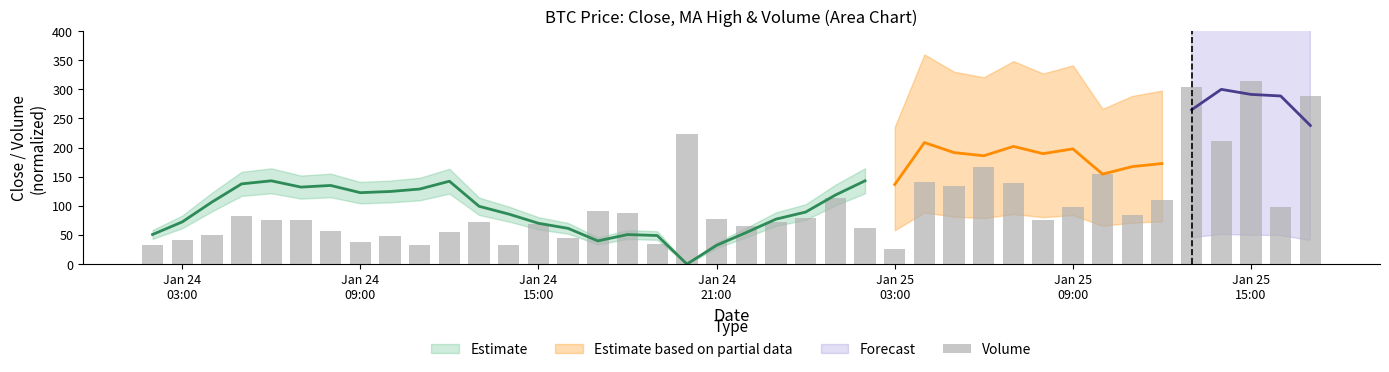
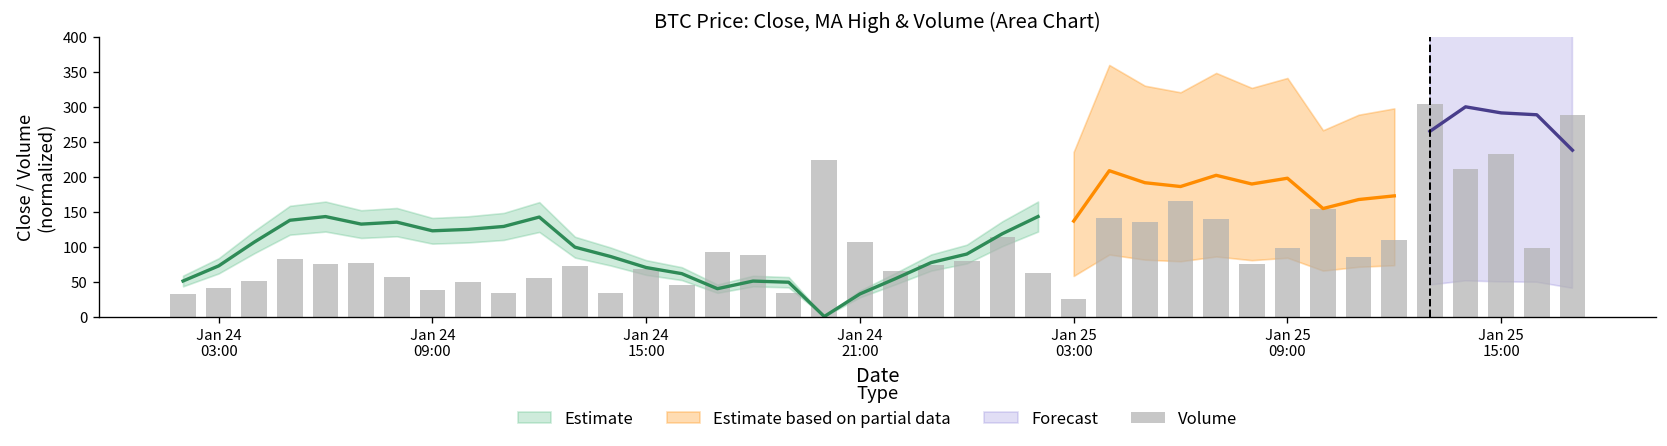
Volume, Jan 24 21:00: 80 -> 110
Volume, Jan 25 15:00: 320 -> 230
